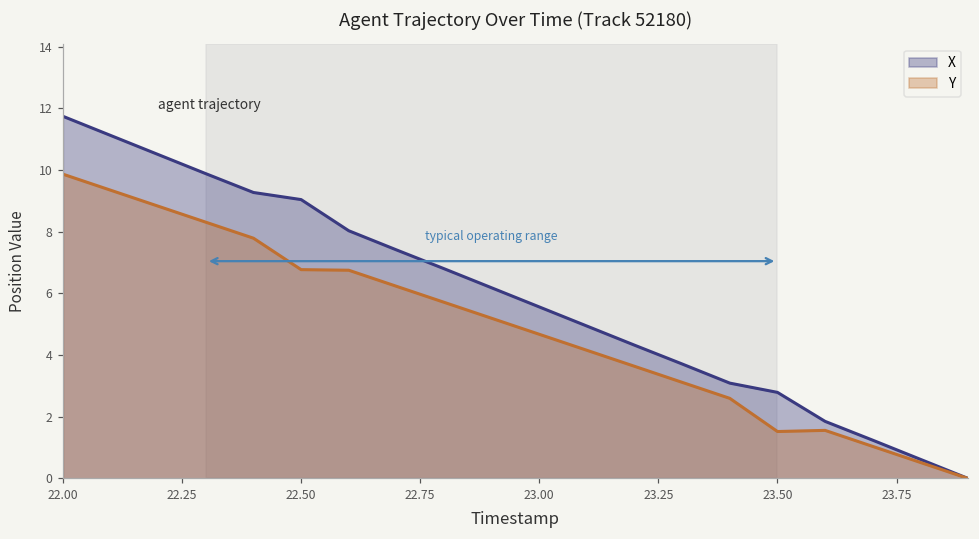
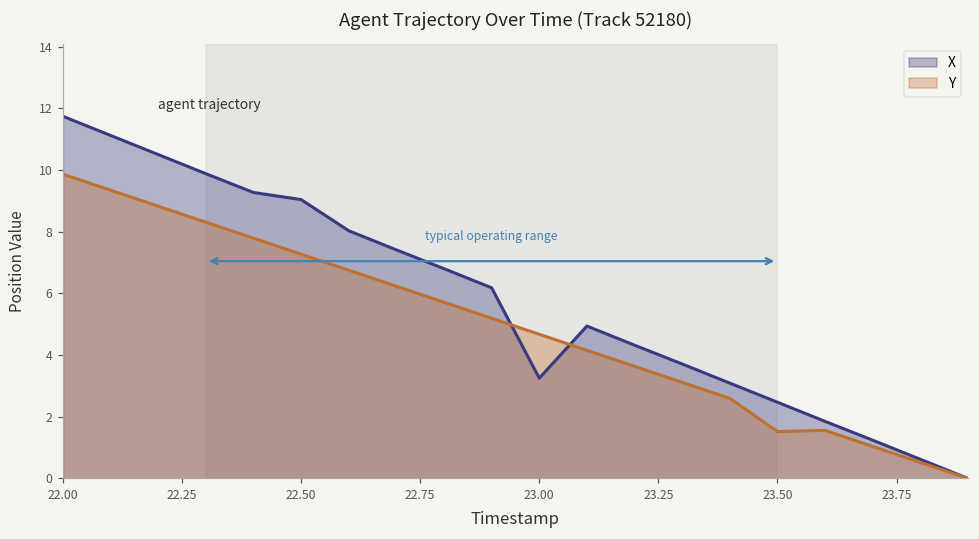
Y, 22.50: 6.8 -> 7.3
X, 23.00: 5.6 -> 3.3
X, 23.50: 2.8 -> 2.5
